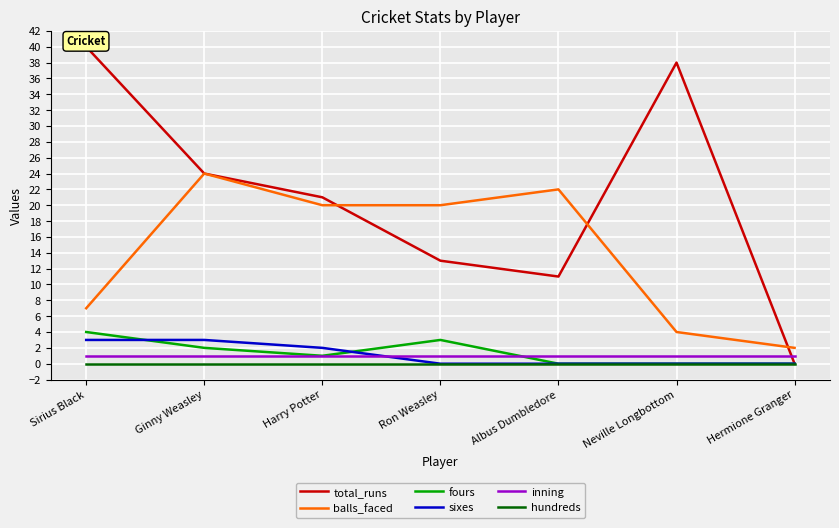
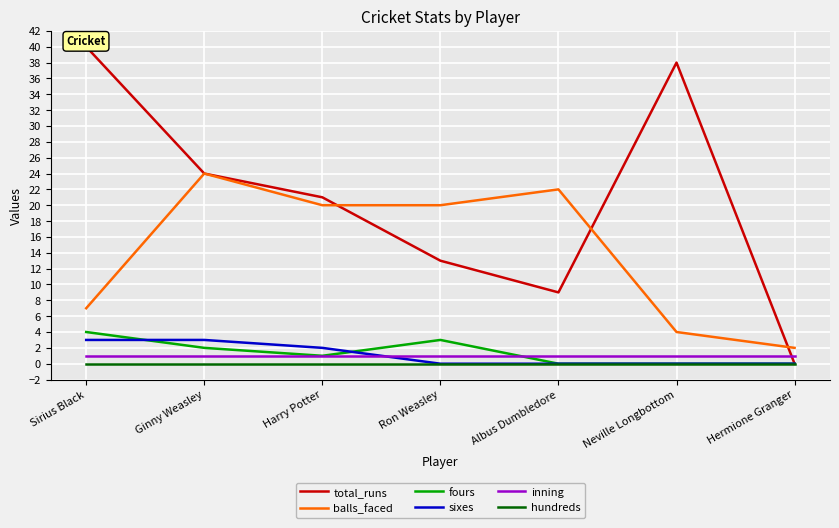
total_runs, Albus Dumbledore: 11 -> 9
